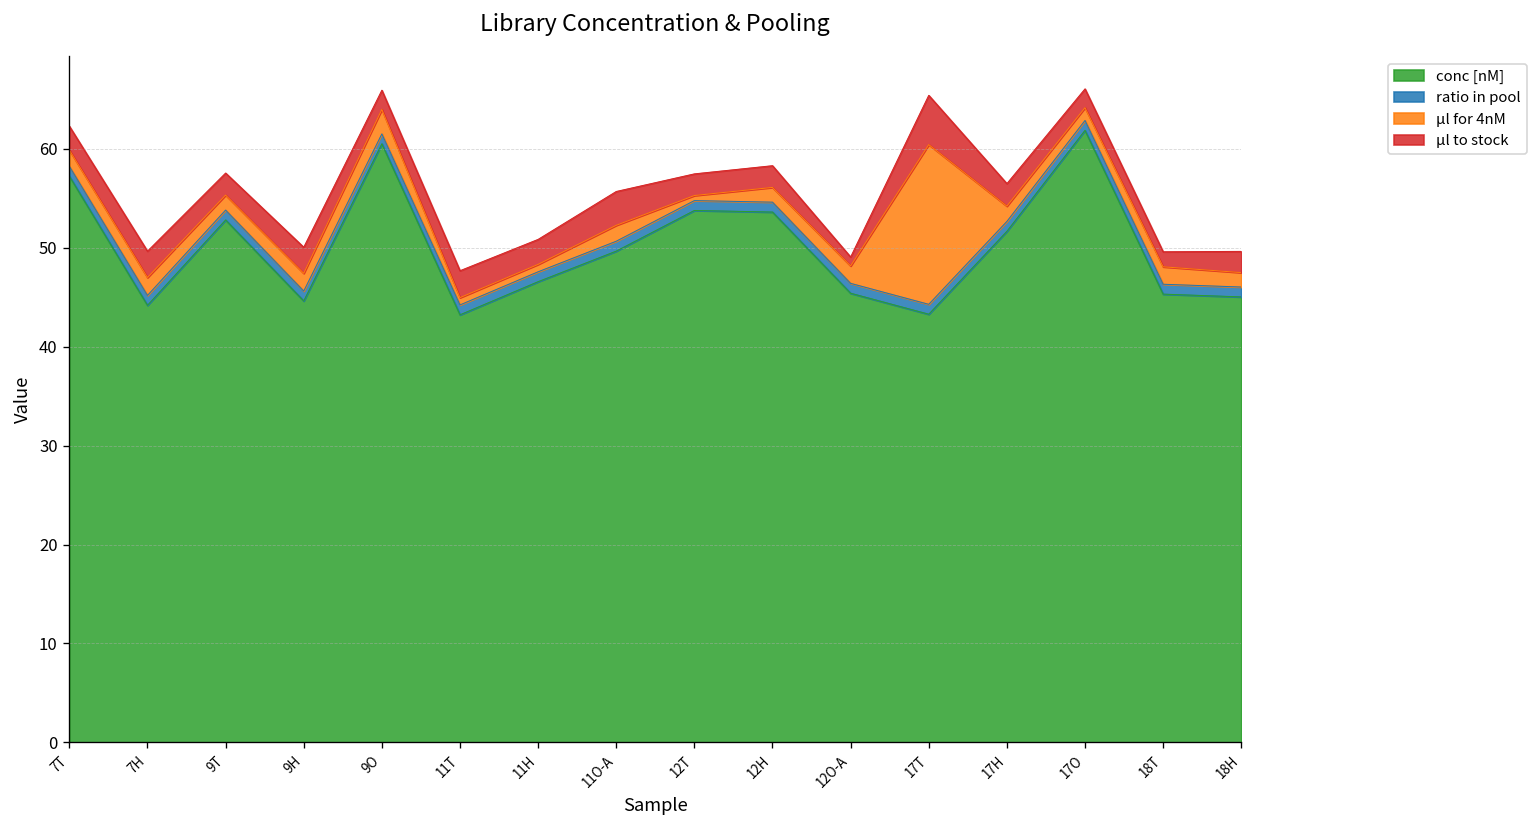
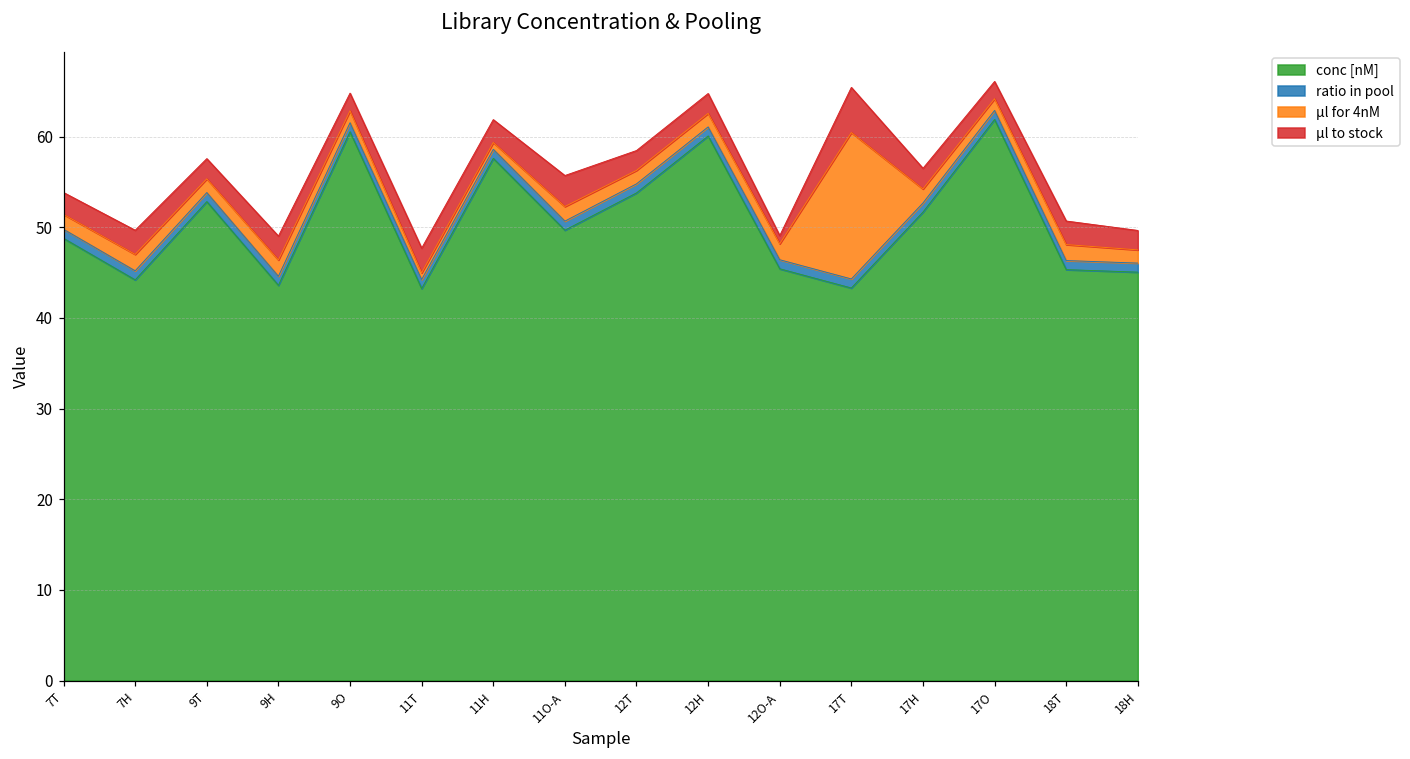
conc [nM], 7T: 57 -> 49
conc [nM], 9H: 45 -> 44
µl for 4nM, 9O: 2 -> 1
conc [nM], 11H: 47 -> 58
µl for 4nM, 12T: 0.5 -> 1.5
conc [nM], 12H: 54 -> 60
µl to stock, 18T: 2 -> 3
